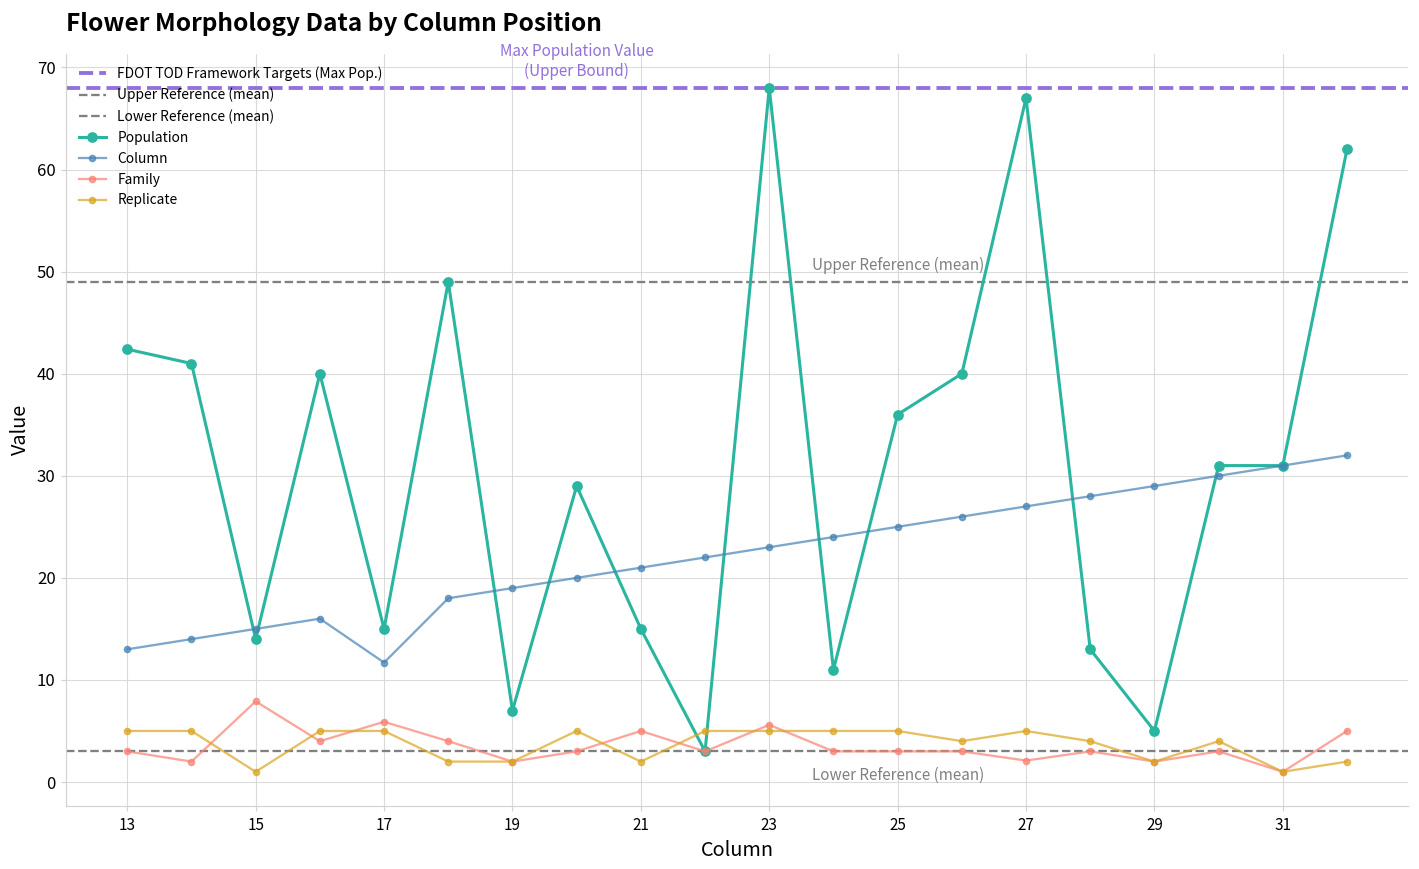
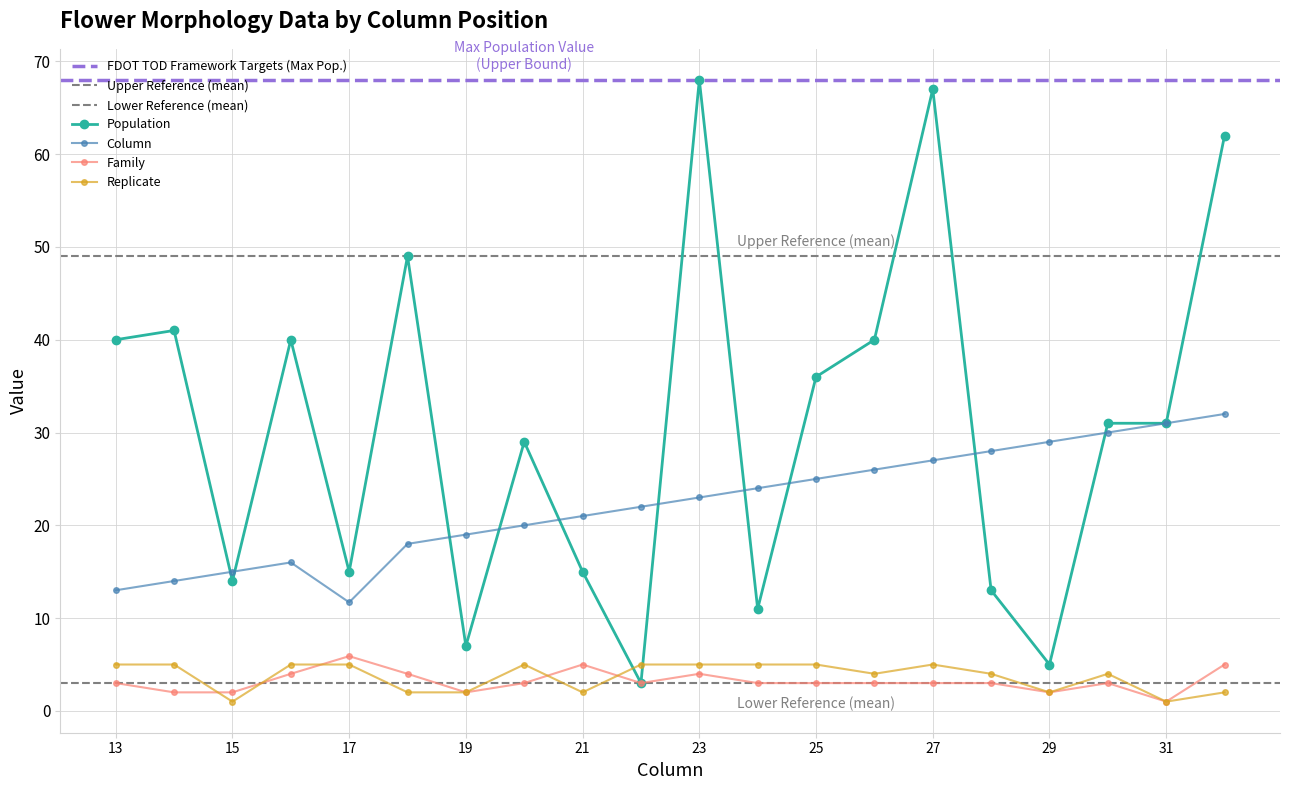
Population, 13: 42 -> 40
Family, 15: 8 -> 2
Family, 23: 6 -> 4
Family, 27: 2 -> 3
